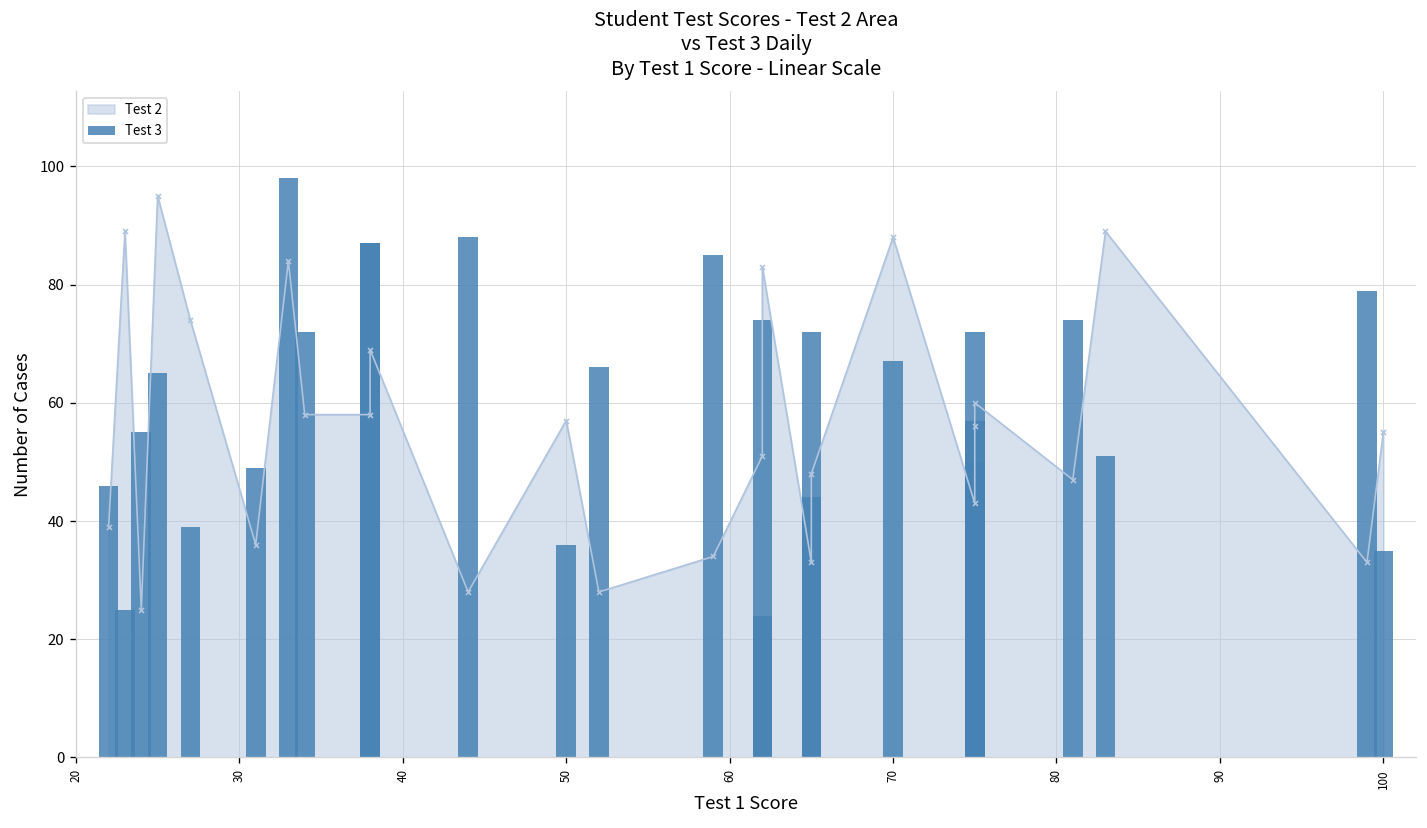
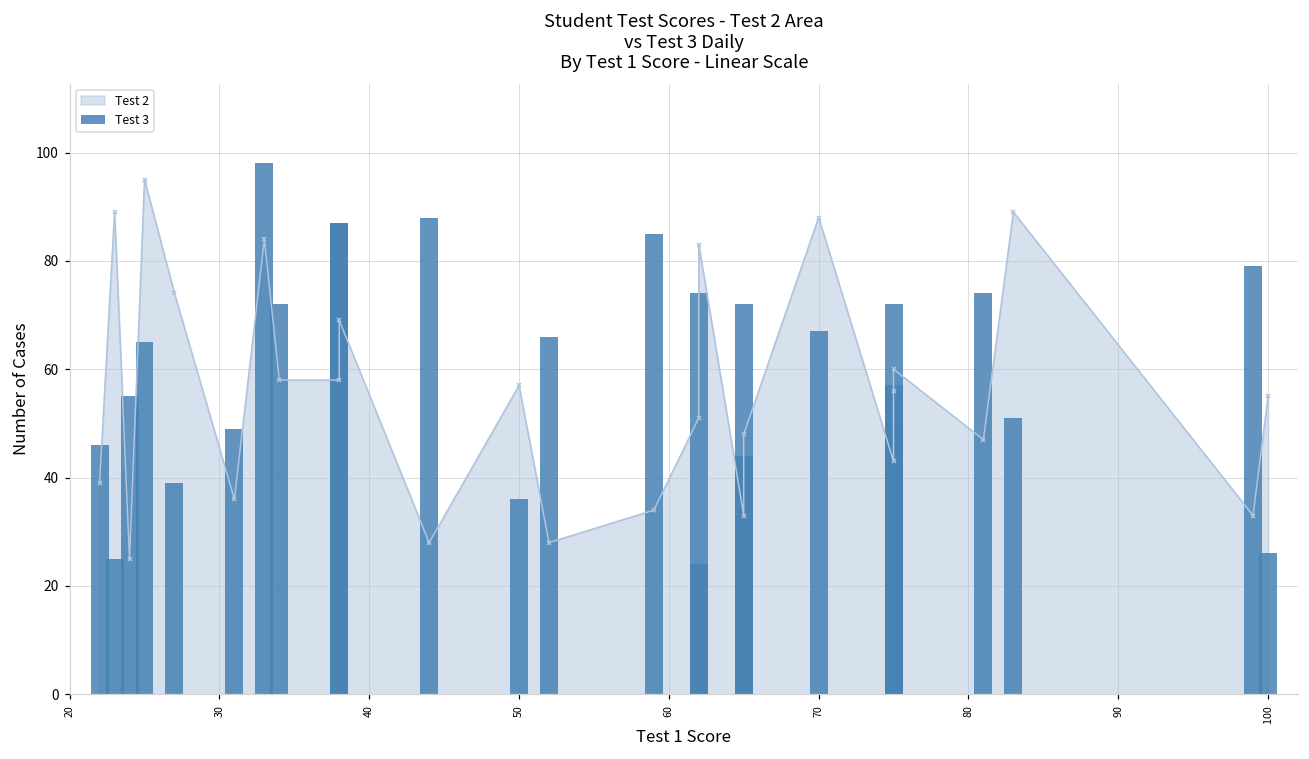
Test 3, 100: 35 -> 26
